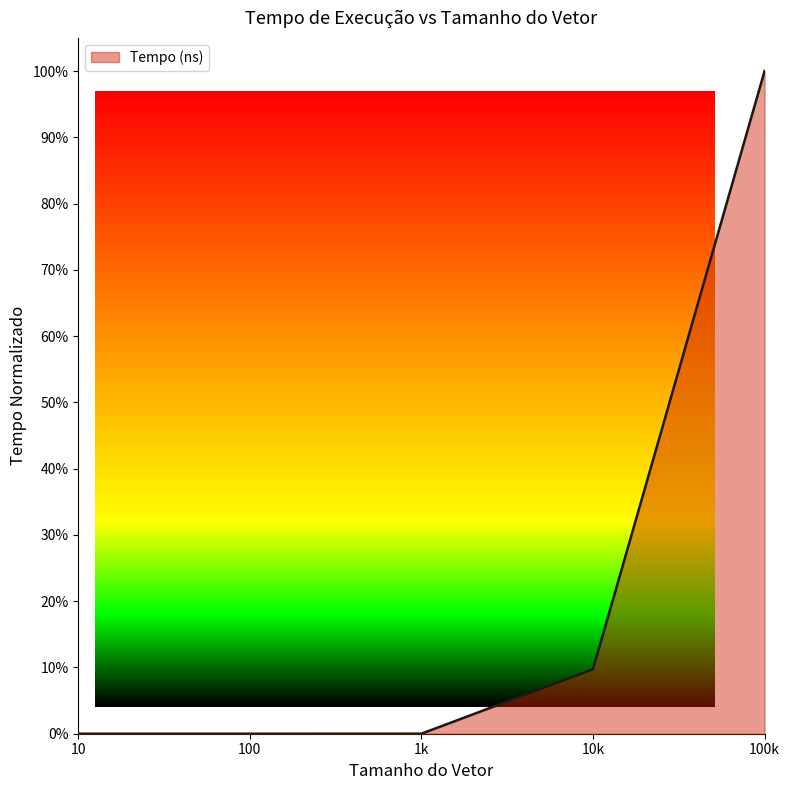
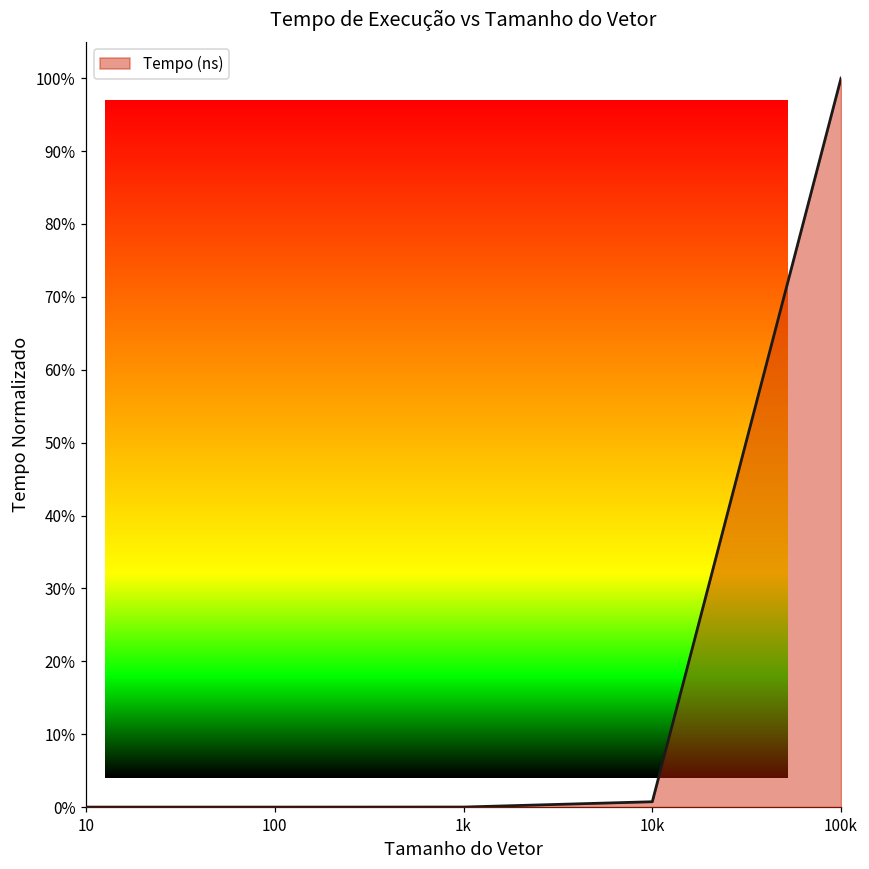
10k: 10% -> 1%
